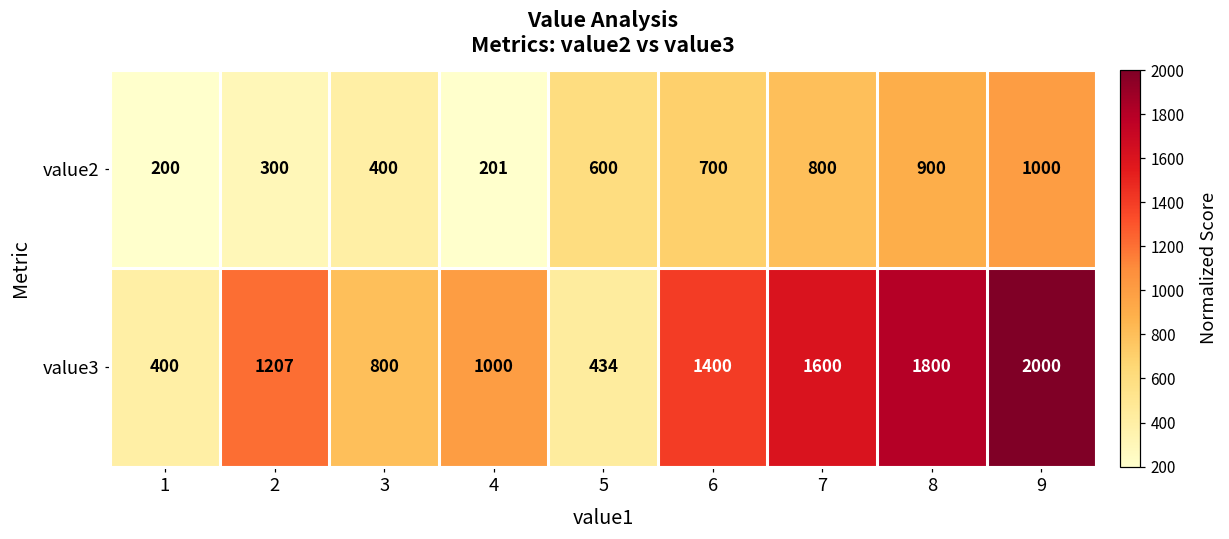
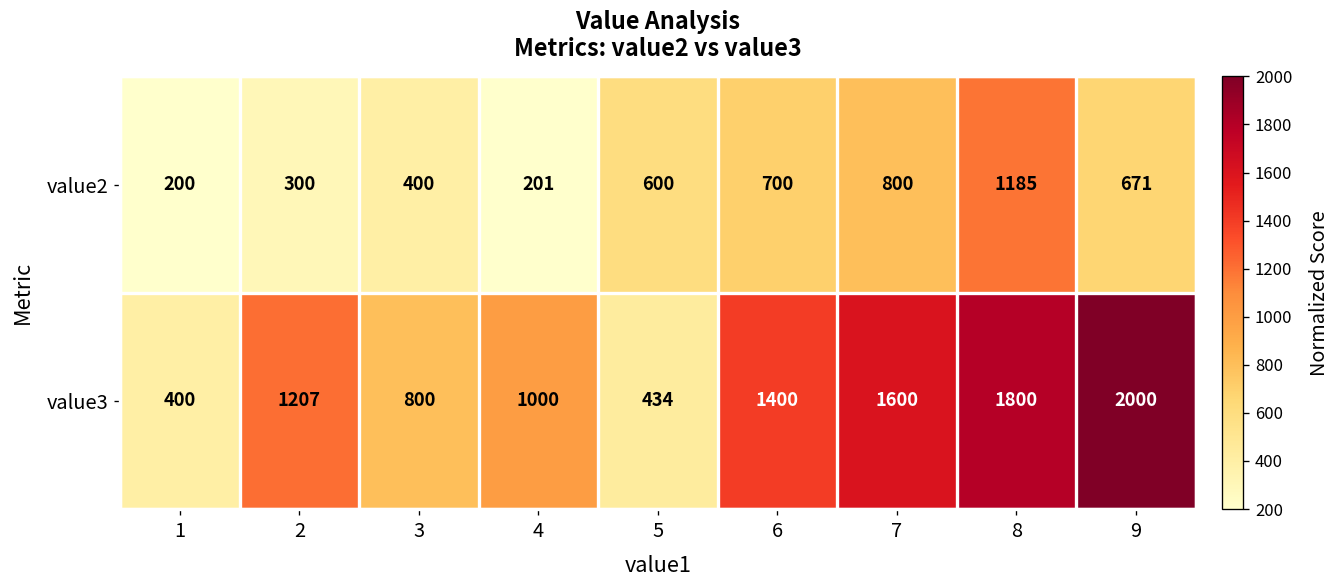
value2, 8: 900 -> 1185
value2, 9: 1000 -> 671
